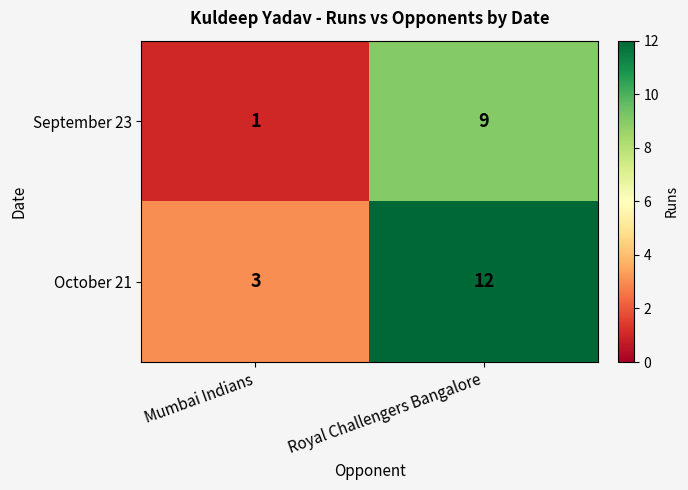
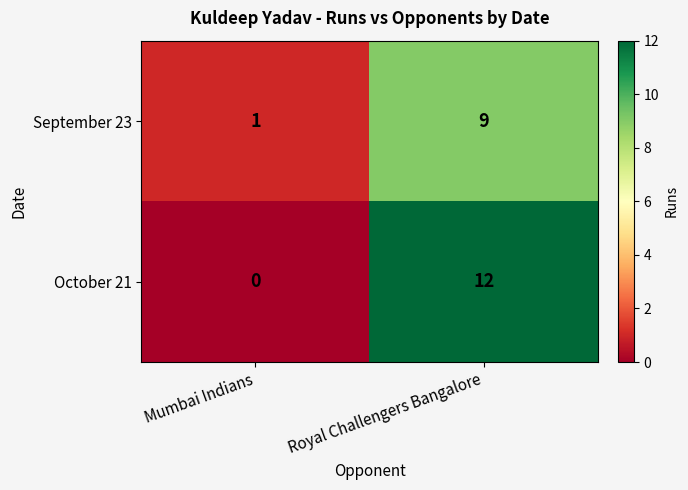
October 21, Mumbai Indians: 3 -> 0
